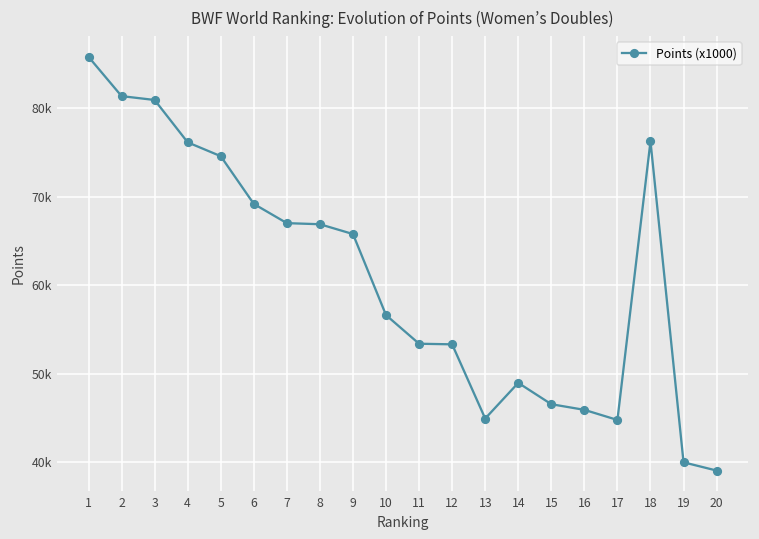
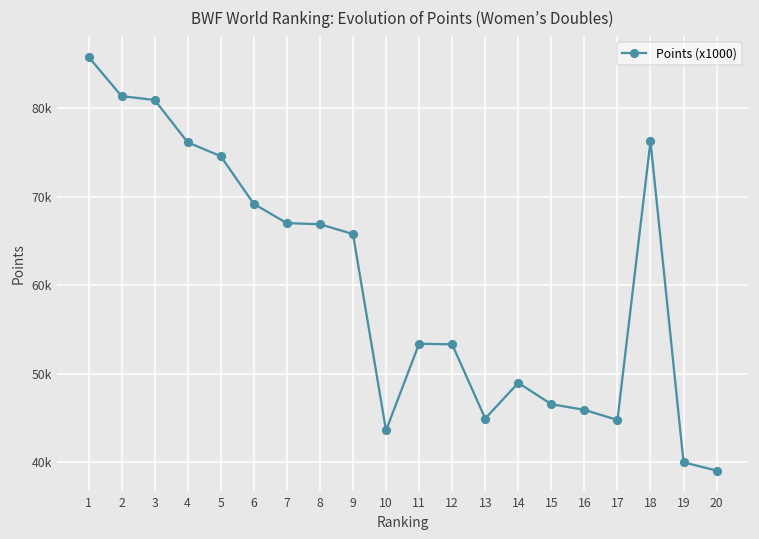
10: 57000 -> 44000
